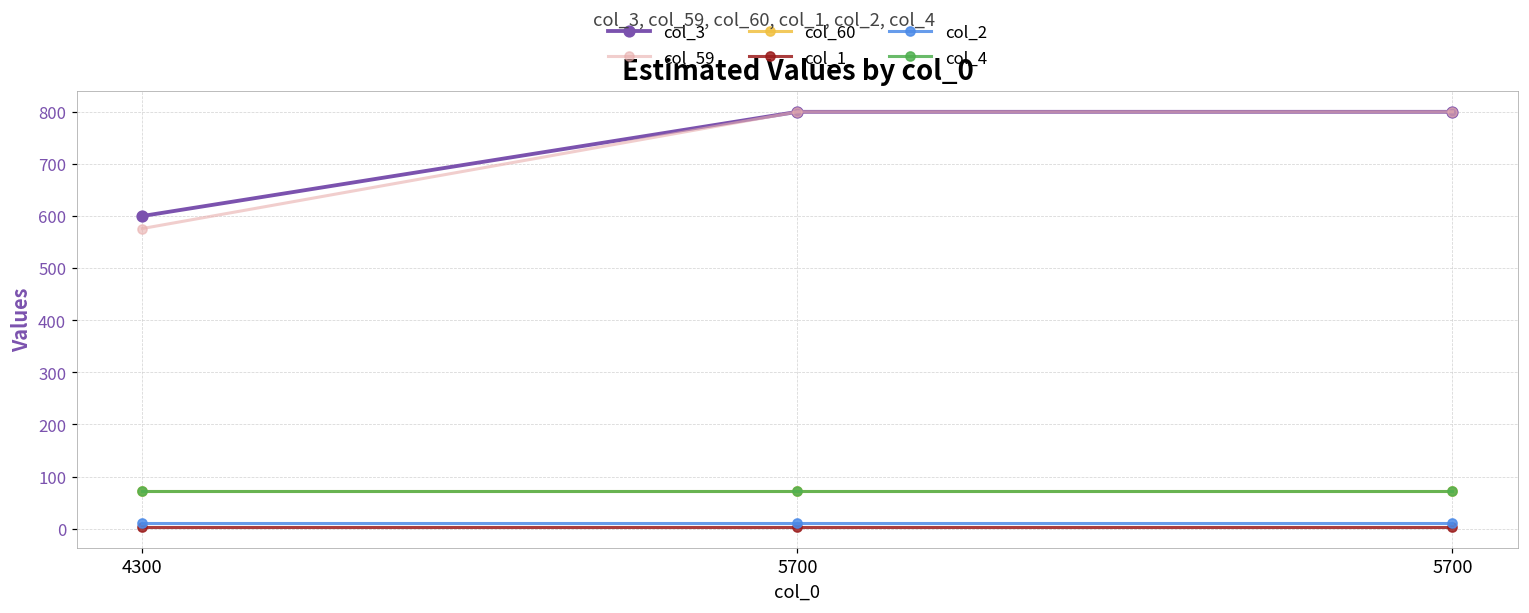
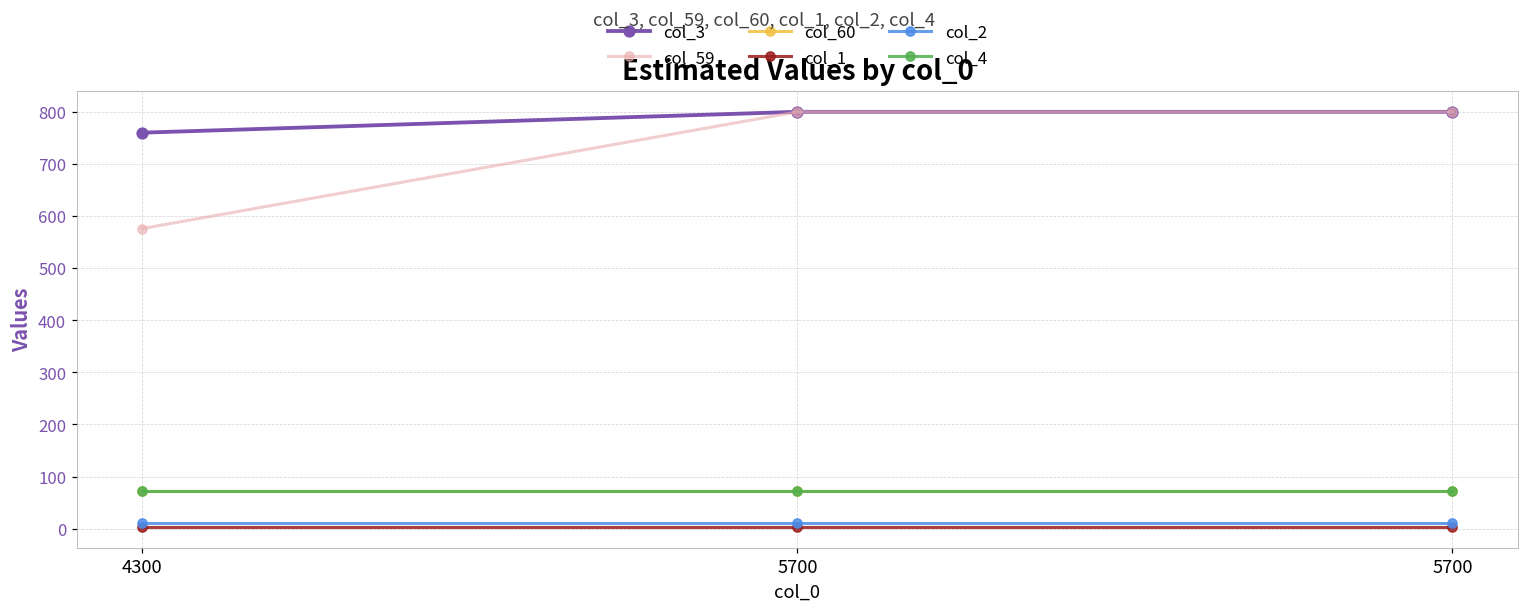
col_3, 4300: 600 -> 760
